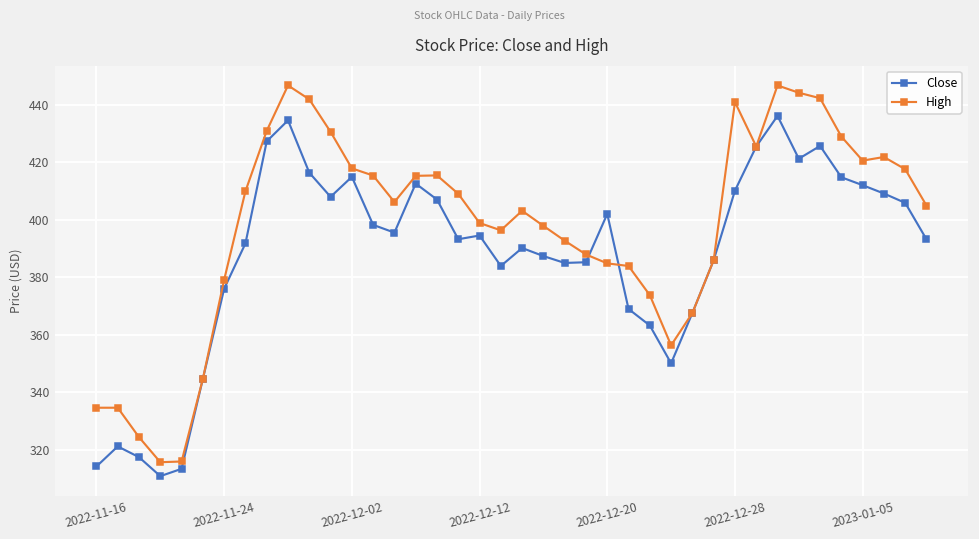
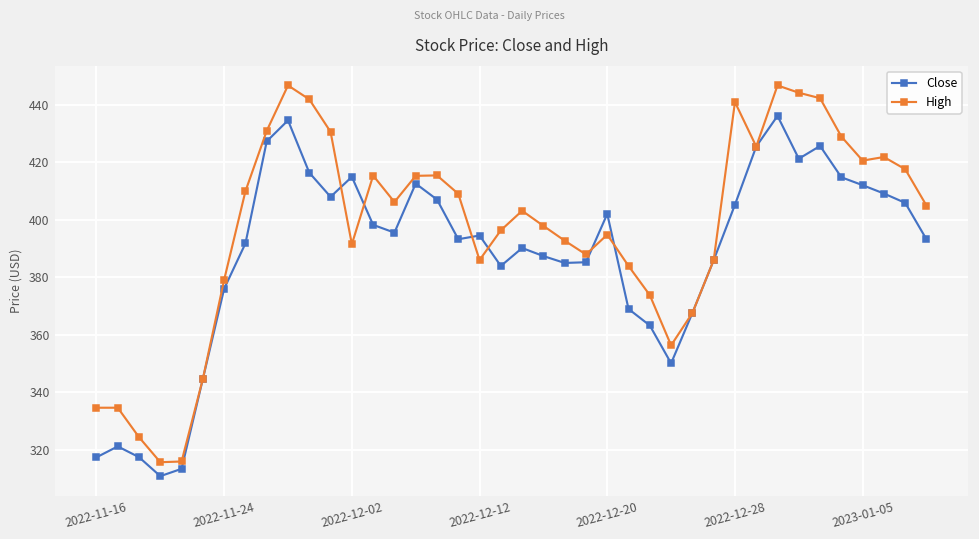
Close, 2022-11-16: 314 -> 317
High, 2022-12-02: 418 -> 392
High, 2022-12-12: 399 -> 386
High, 2022-12-20: 385 -> 395
Close, 2022-12-28: 410 -> 405
